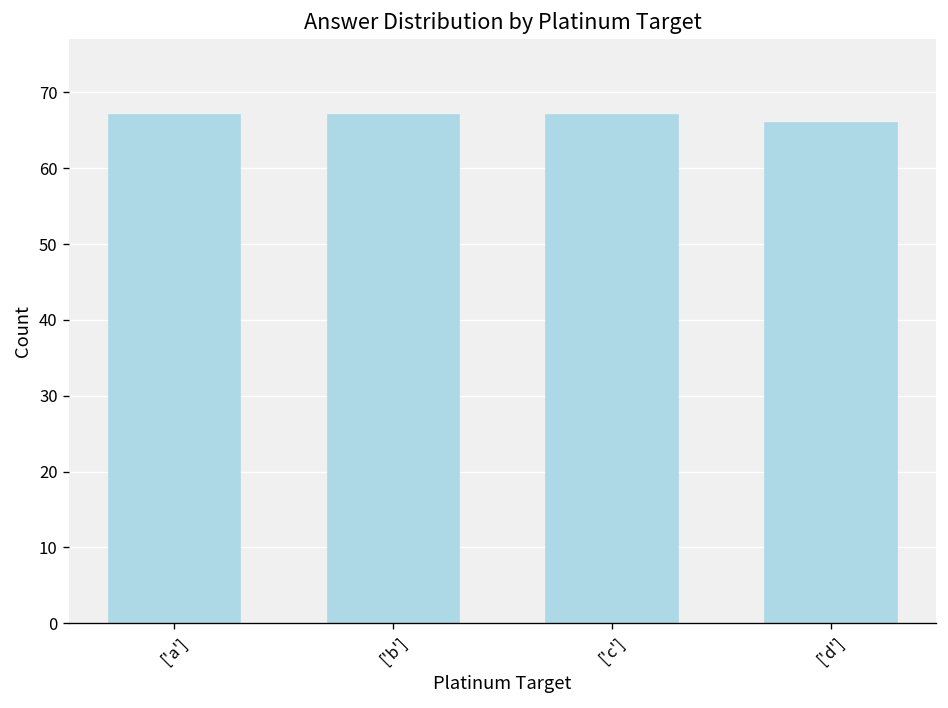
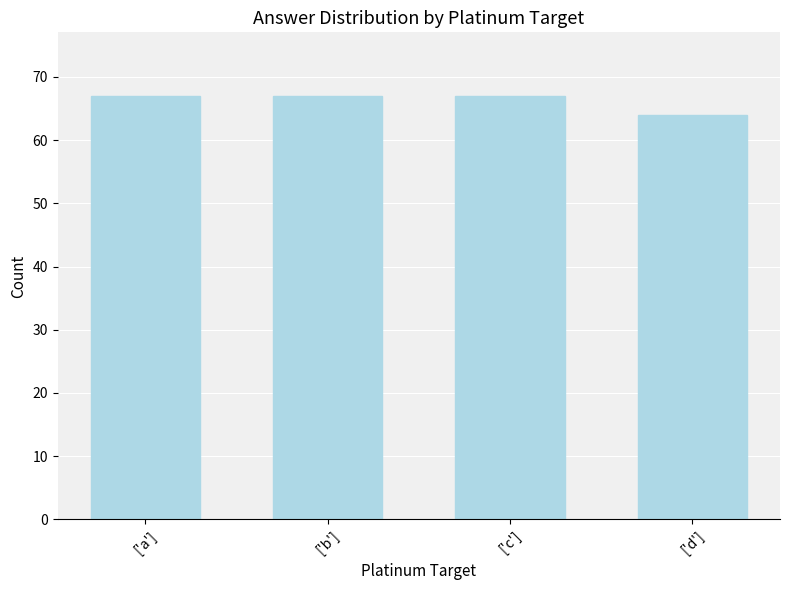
['d']: 66 -> 64
